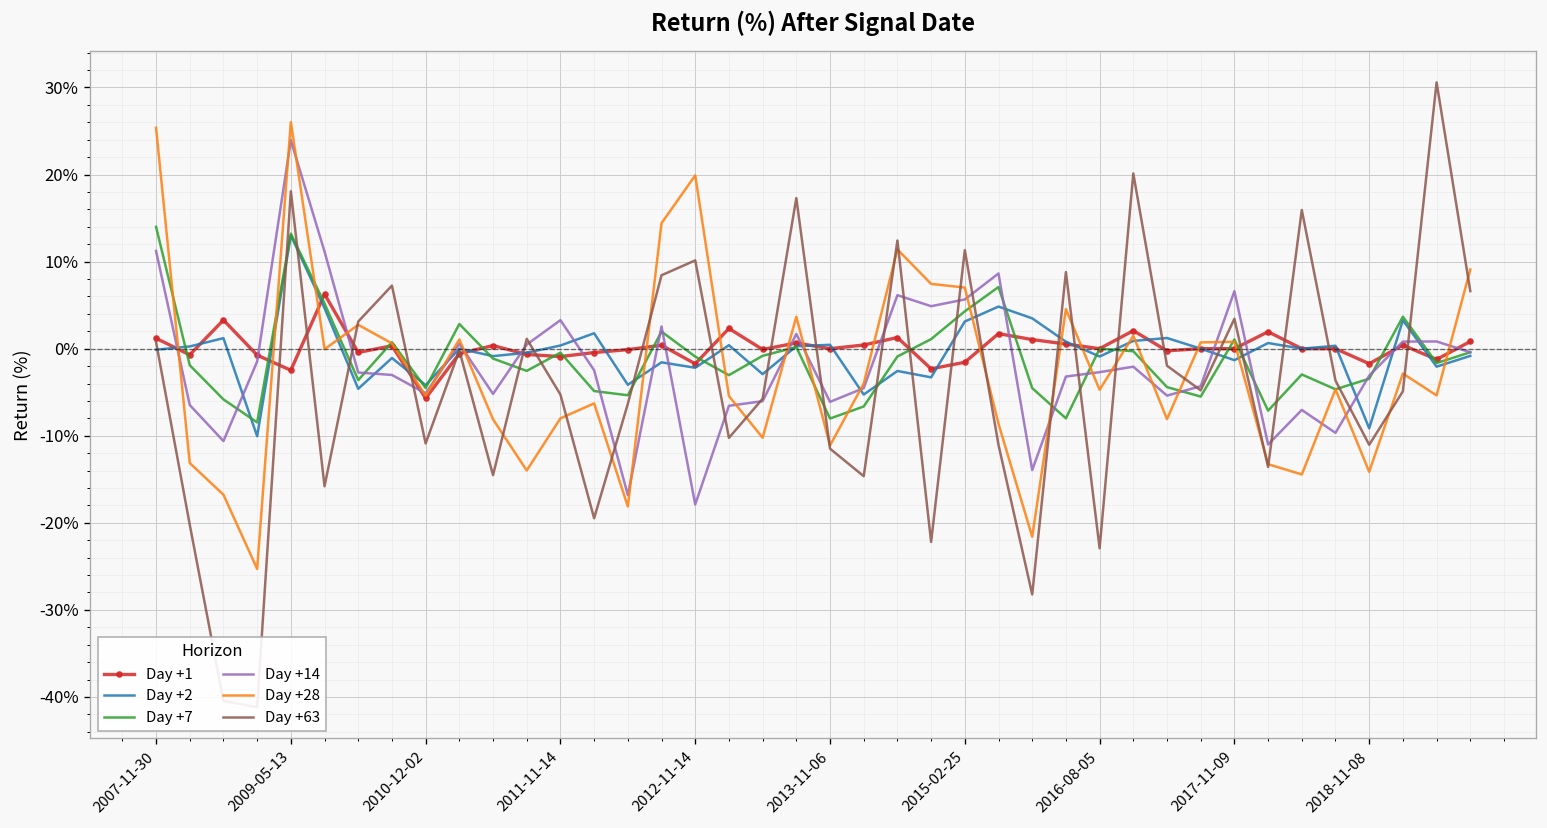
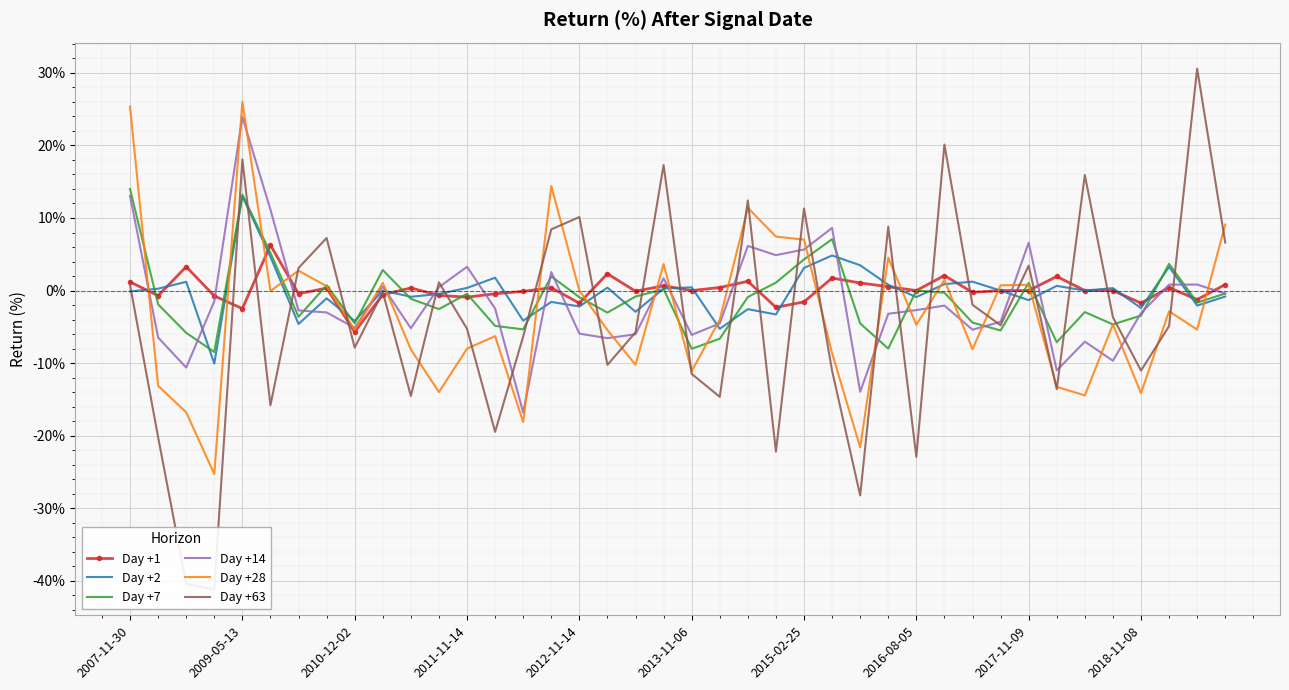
Day +14, 2007-11-30: 11% -> 13%
Day +63, 2010-12-02: -11% -> -8%
Day +14, 2012-11-14: -18% -> -6%
Day +28, 2012-11-14: 20% -> 0%
Day +2, 2018-11-08: -9% -> -2%
